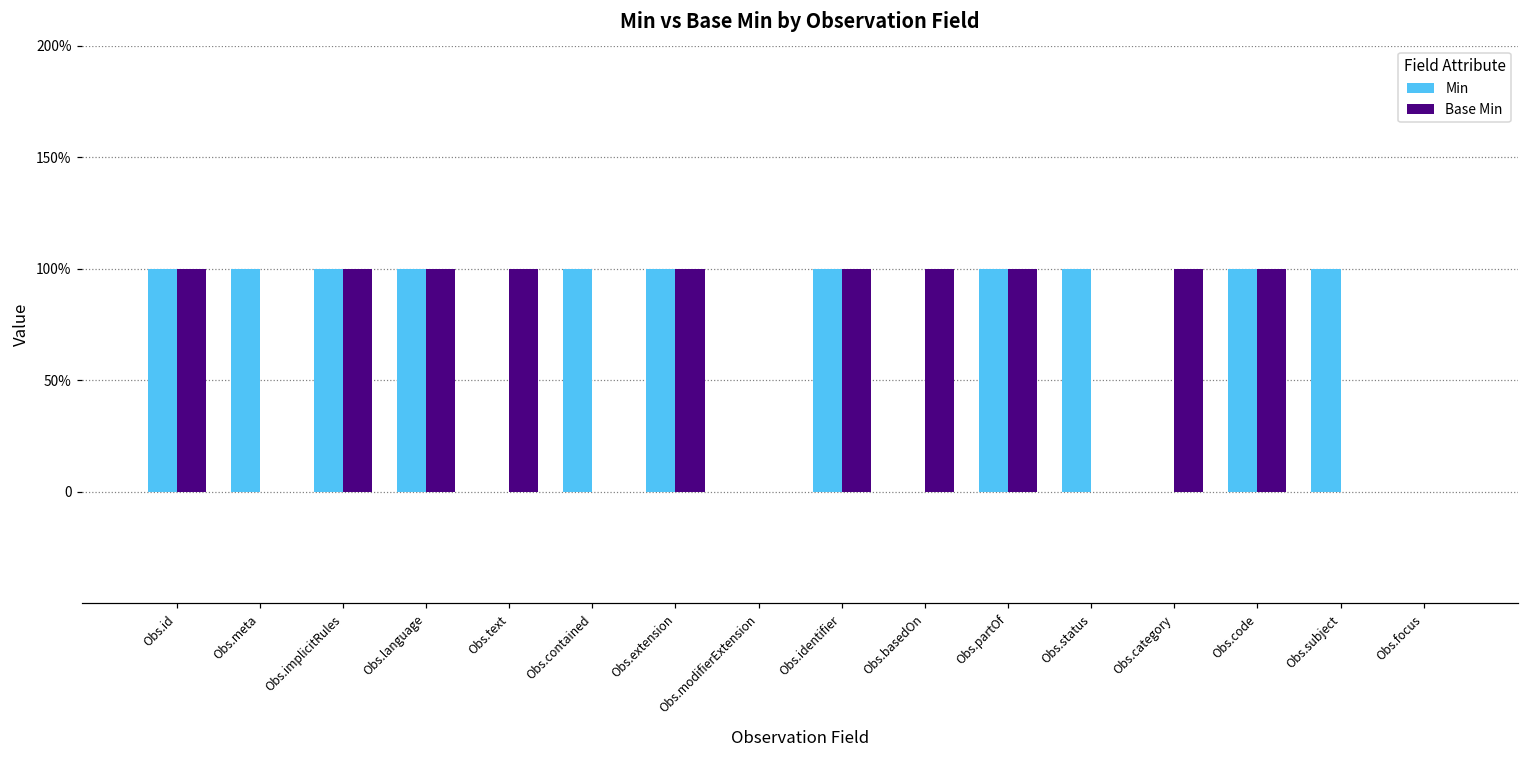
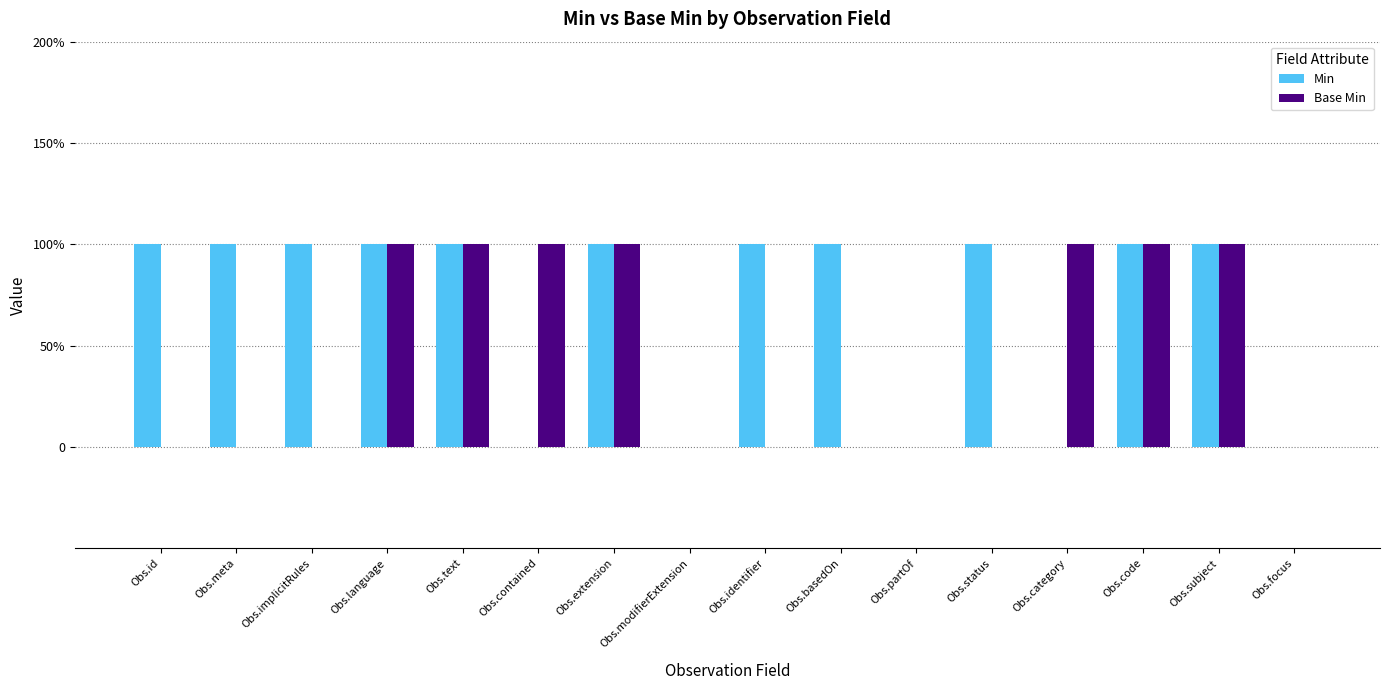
Base Min, Obs.id: 100% -> 0%
Base Min, Obs.implicitRules: 100% -> 0%
Min, Obs.text: 0% -> 100%
Min, Obs.contained: 100% -> 0%
Base Min, Obs.contained: 0% -> 100%
Base Min, Obs.identifier: 100% -> 0%
Min, Obs.basedOn: 0% -> 100%
Base Min, Obs.basedOn: 100% -> 0%
Min, Obs.partOf: 100% -> 0%
Base Min, Obs.partOf: 100% -> 0%
Base Min, Obs.subject: 0% -> 100%
